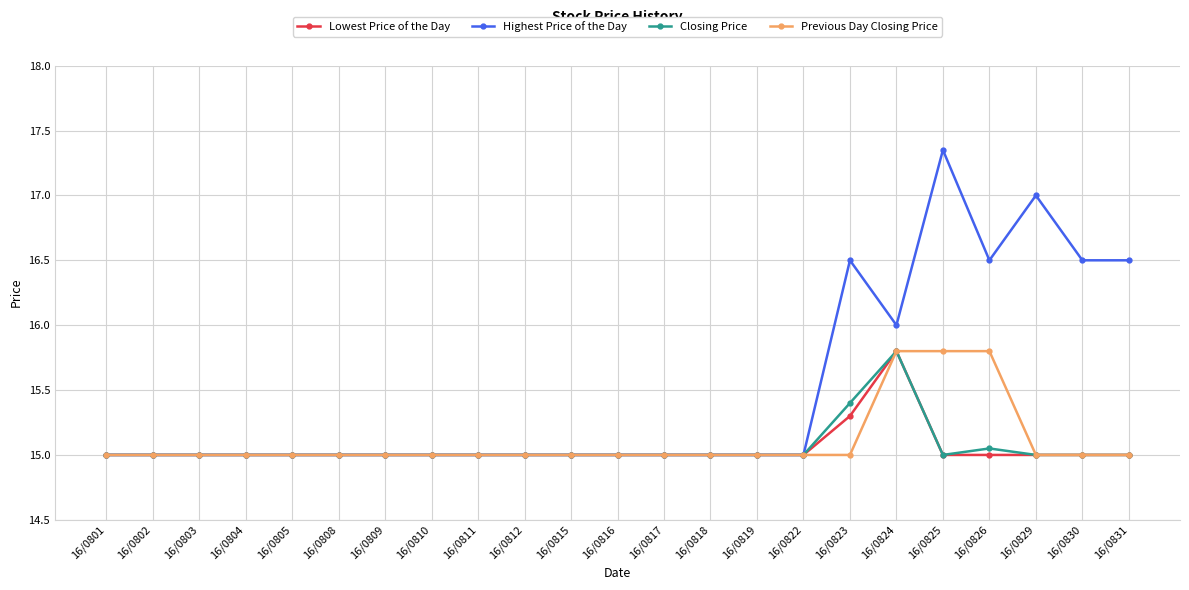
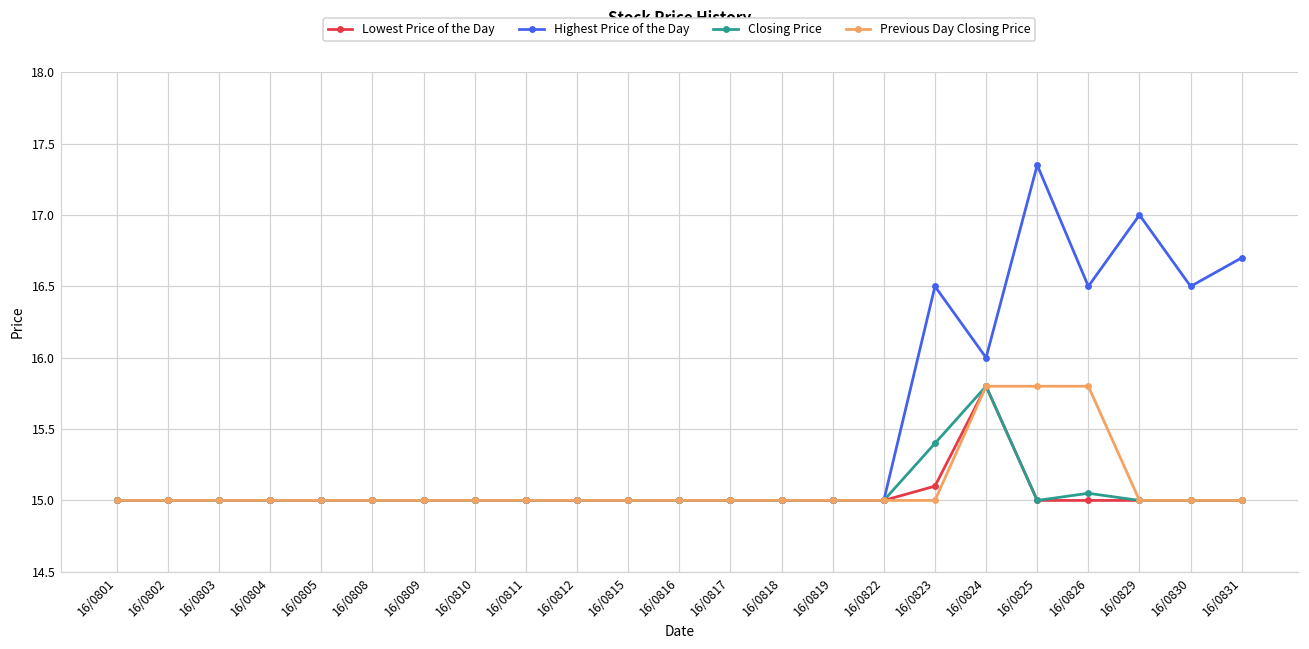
Lowest Price of the Day, 16/0823: 15.3 -> 15.1
Highest Price of the Day, 16/0831: 16.5 -> 16.7
